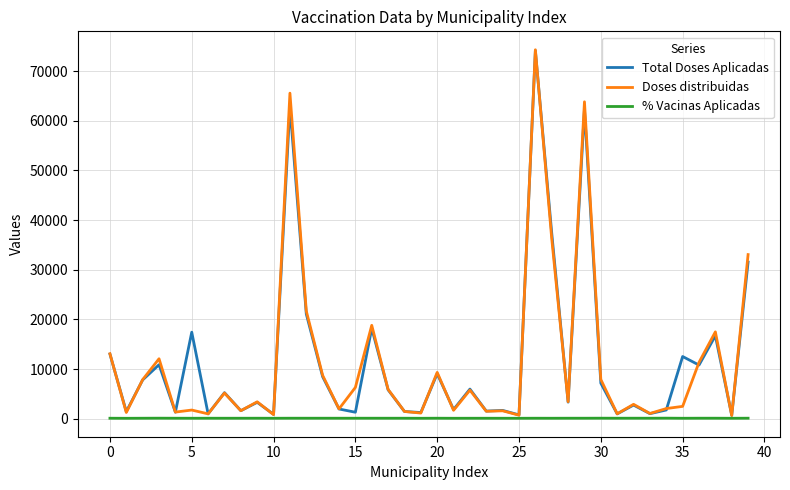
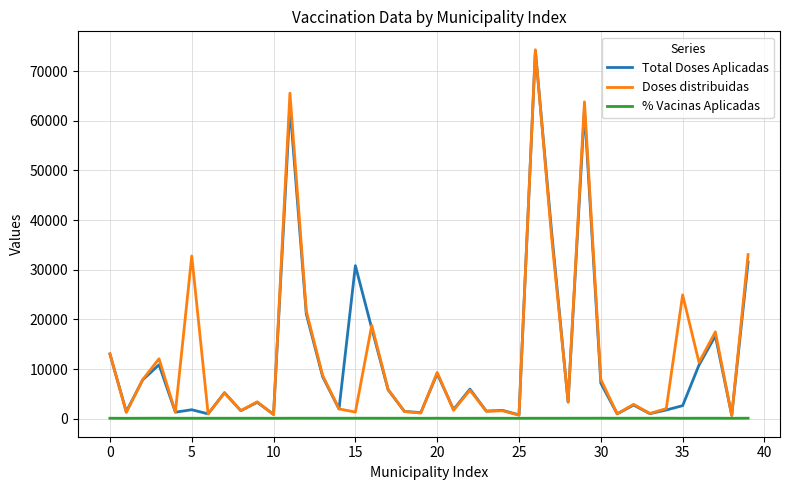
Total Doses Aplicadas, 5: 17000 -> 2000
Doses distribuidas, 5: 2000 -> 33000
Total Doses Aplicadas, 15: 1000 -> 31000
Doses distribuidas, 15: 6000 -> 1000
Total Doses Aplicadas, 35: 13000 -> 3000
Doses distribuidas, 35: 2000 -> 25000
